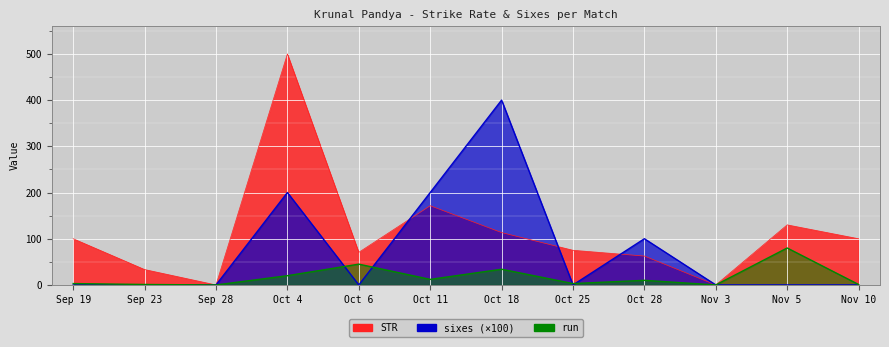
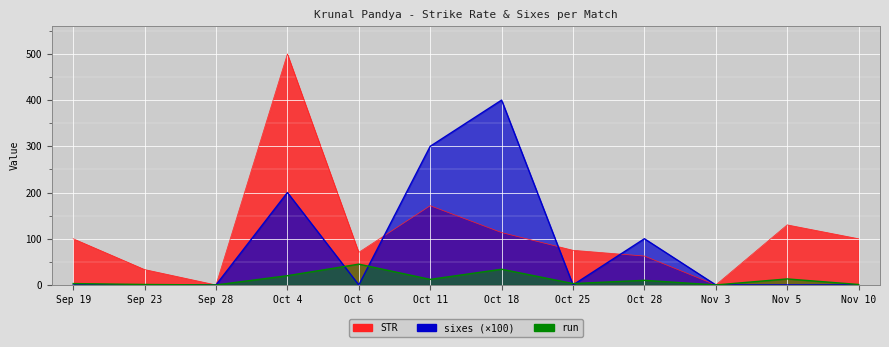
sixes (×100), Oct 11: 200 -> 300
run, Nov 5: 80 -> 10
